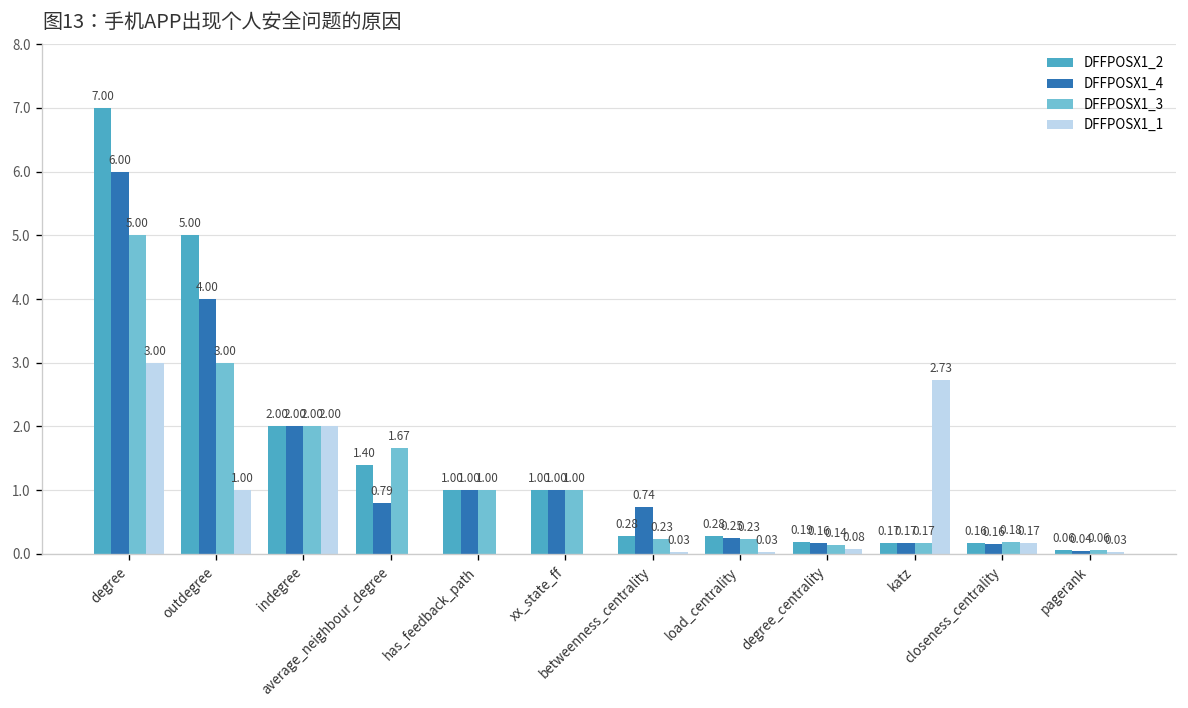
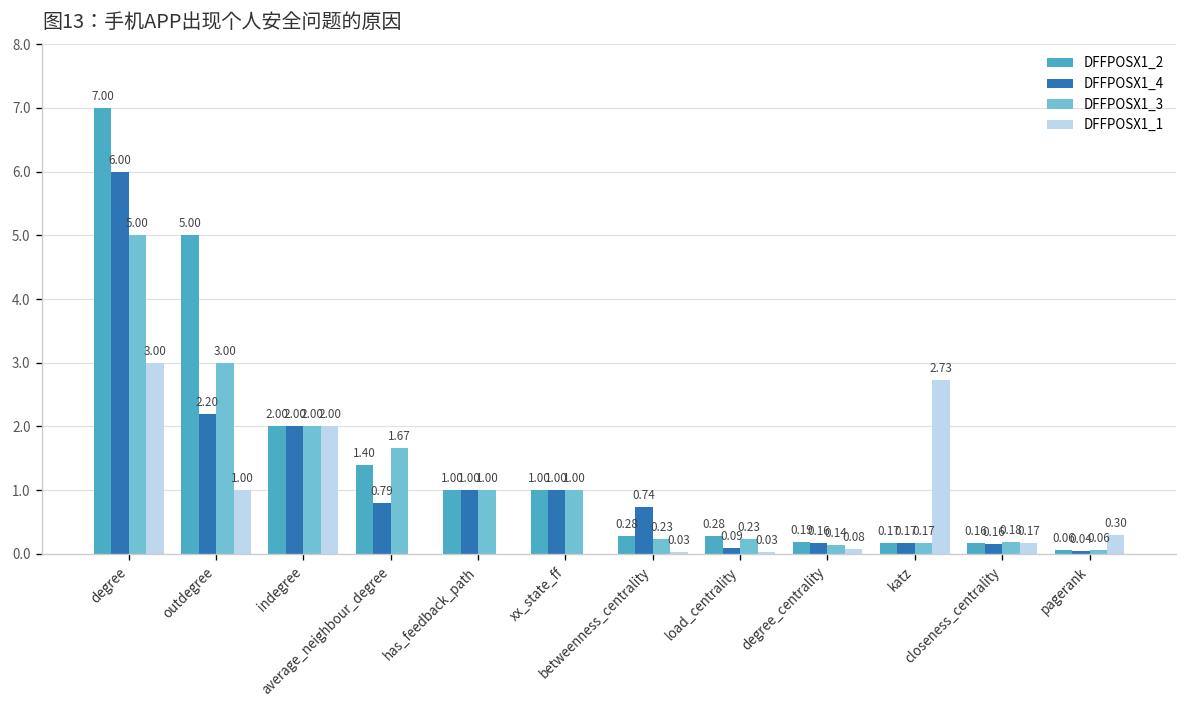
DFFPOSX1_4, outdegree: 4.00 -> 2.20
DFFPOSX1_4, load_centrality: 0.25 -> 0.09
DFFPOSX1_1, pagerank: 0.03 -> 0.30
